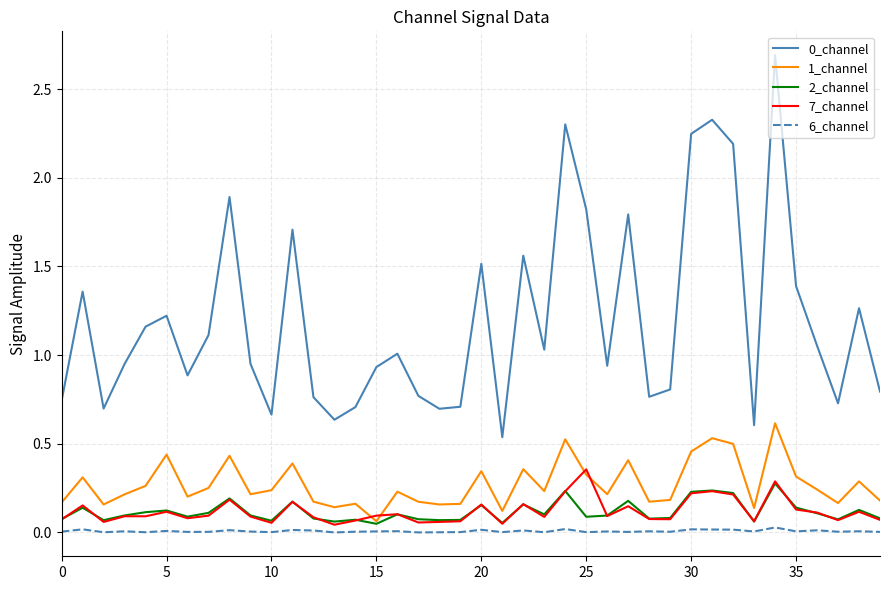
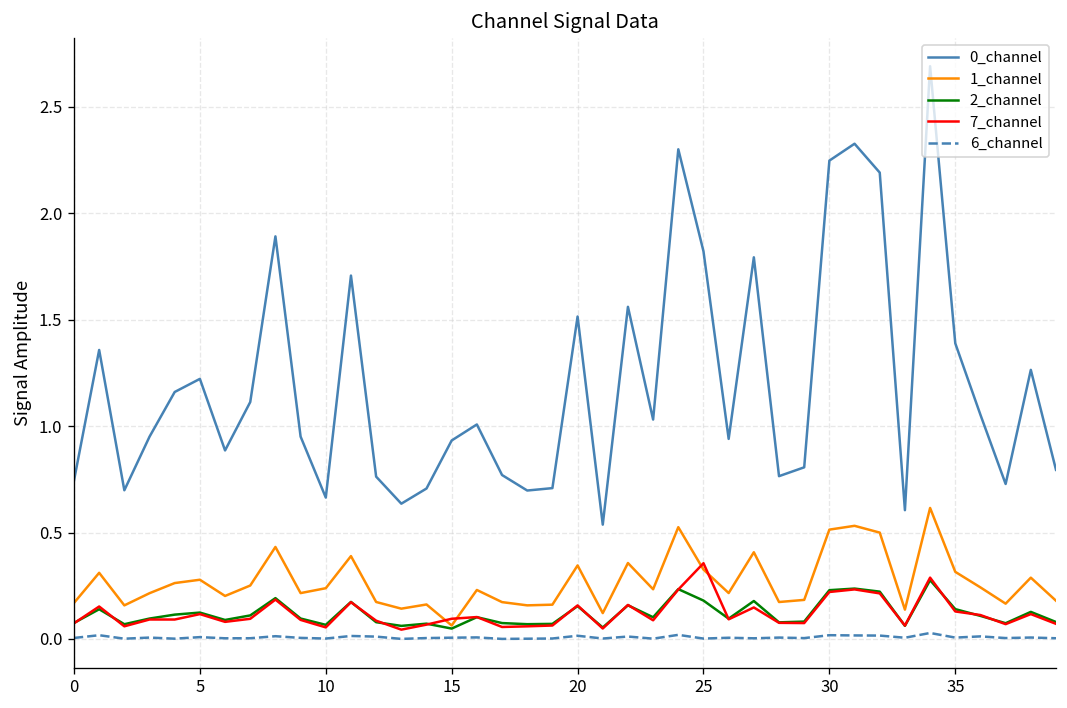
1_channel, 5: 0.44 -> 0.28
2_channel, 25: 0.09 -> 0.18
1_channel, 30: 0.46 -> 0.51
